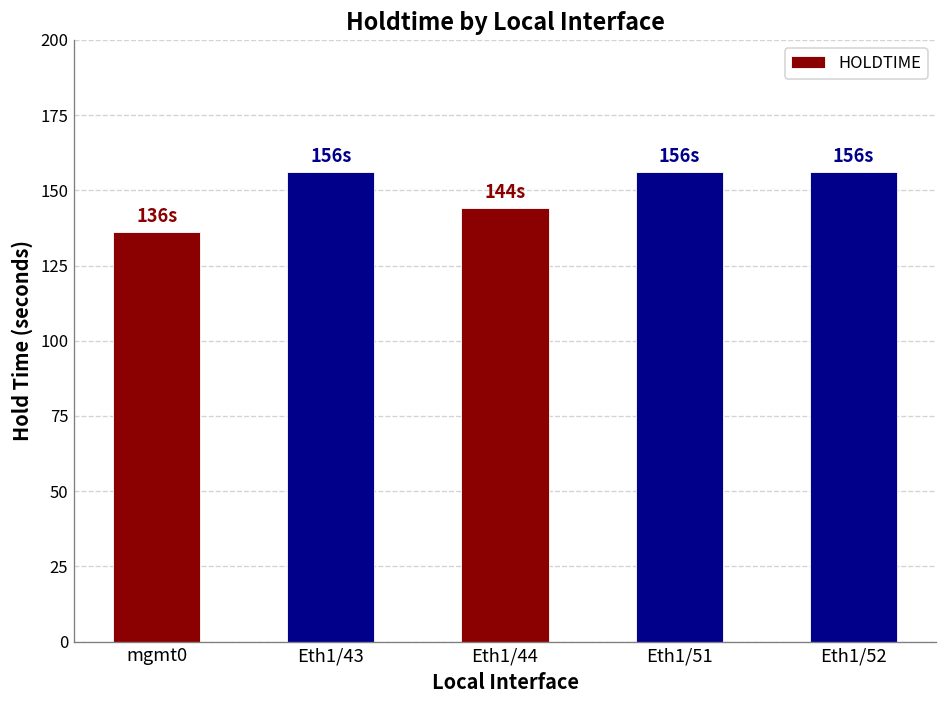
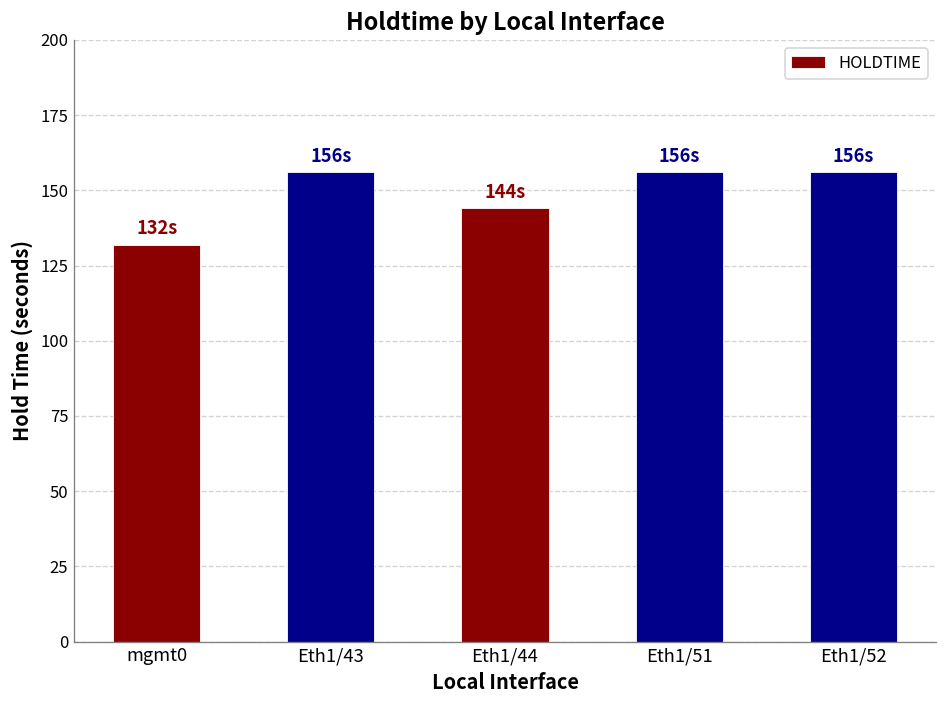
mgmt0: 136s -> 132s
